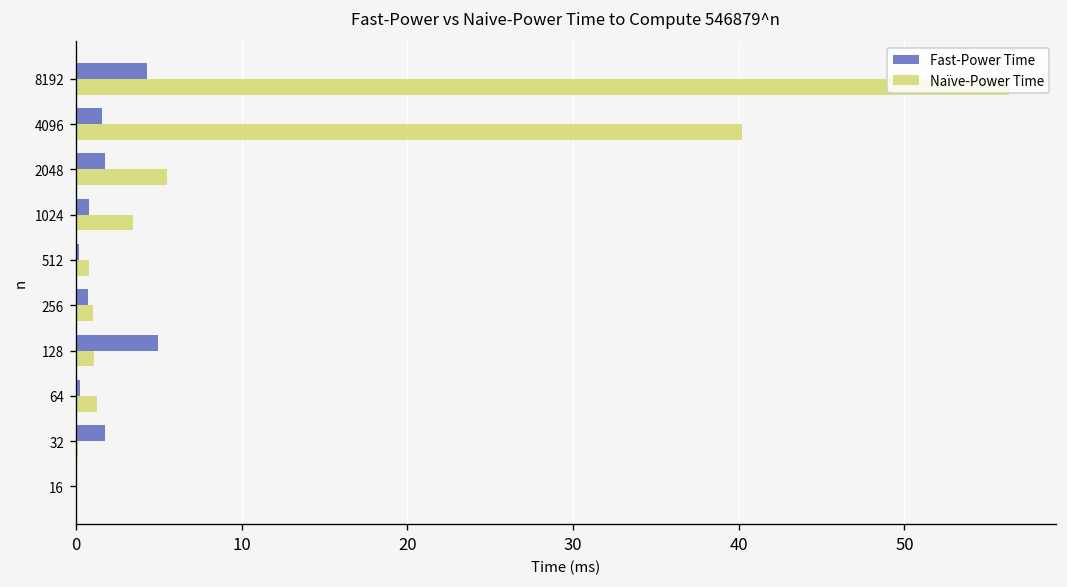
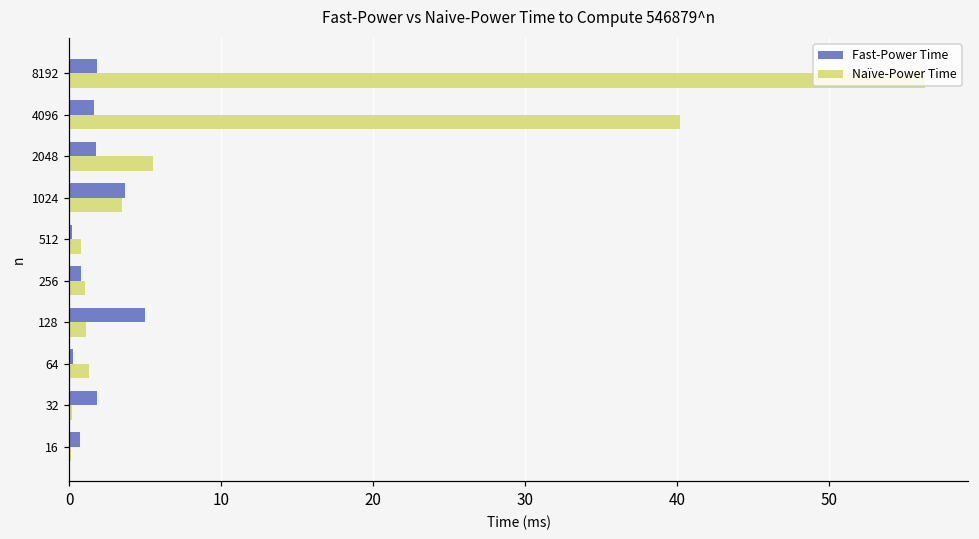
Fast-Power Time, 8192: 4.3 -> 1.8
Fast-Power Time, 1024: 0.8 -> 3.6
Fast-Power Time, 16: 0.0 -> 0.7
